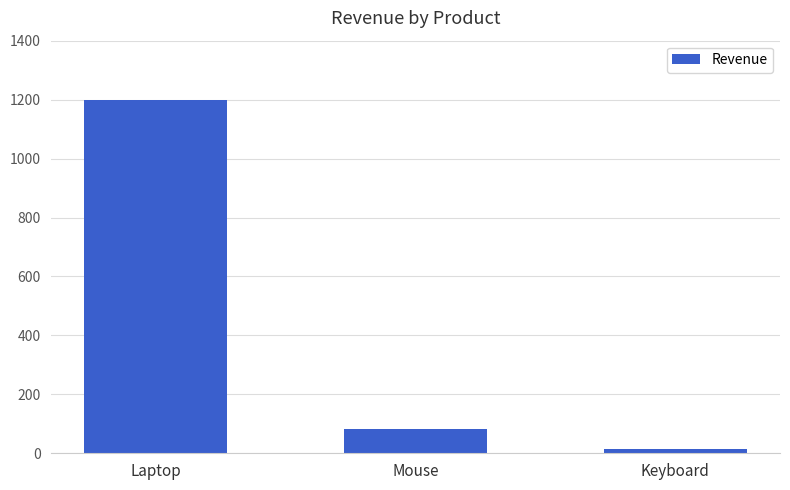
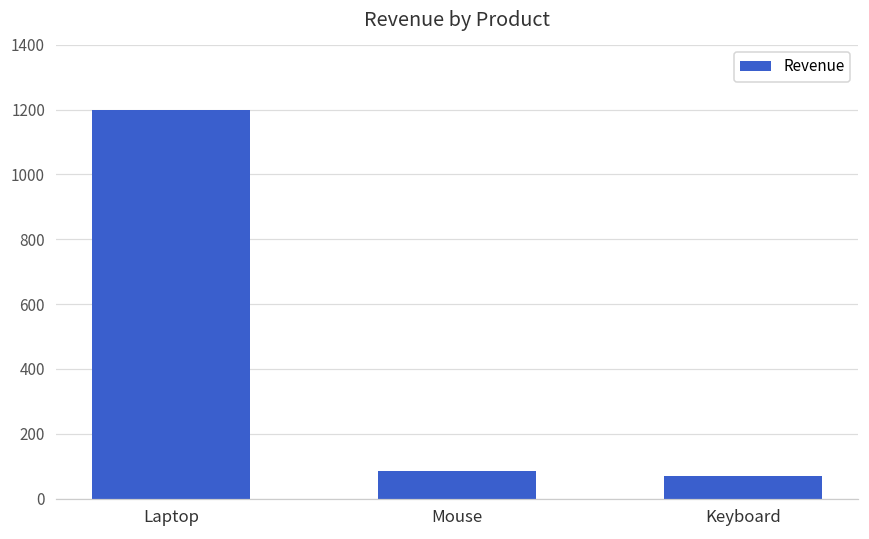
Keyboard: 20 -> 70
